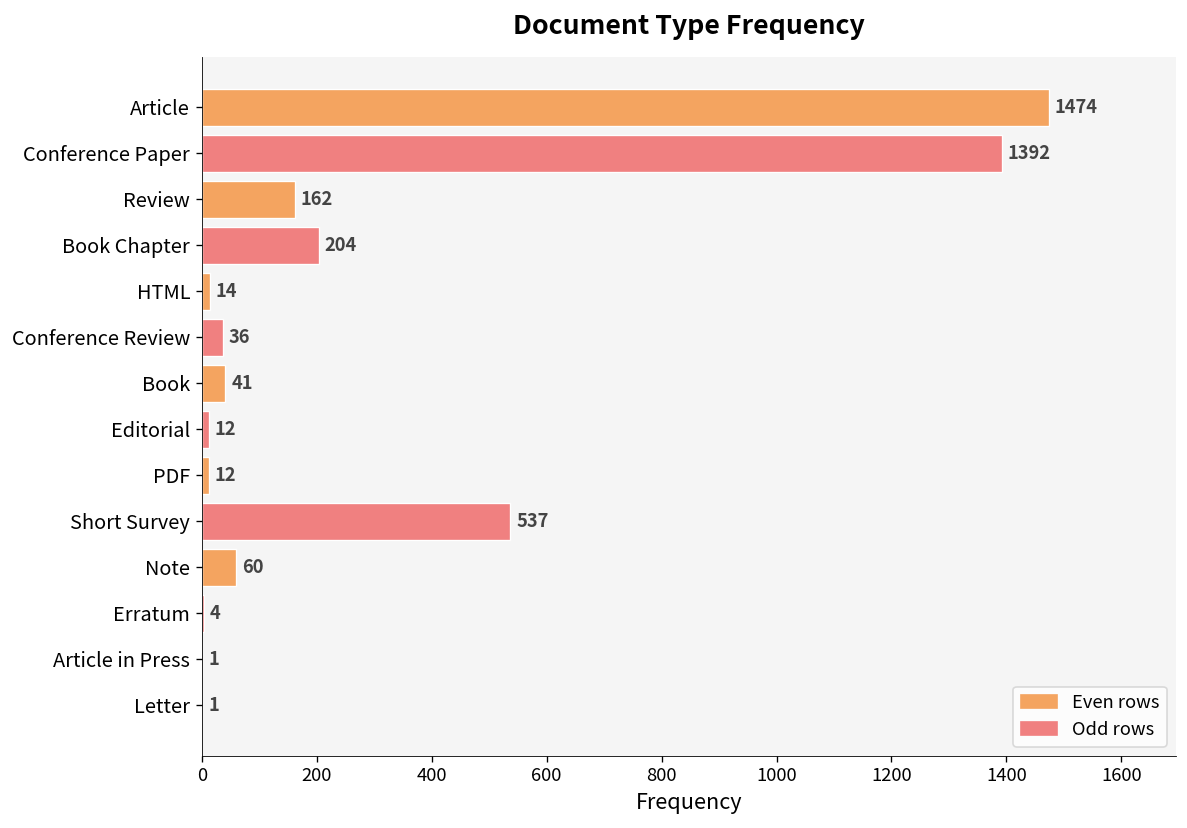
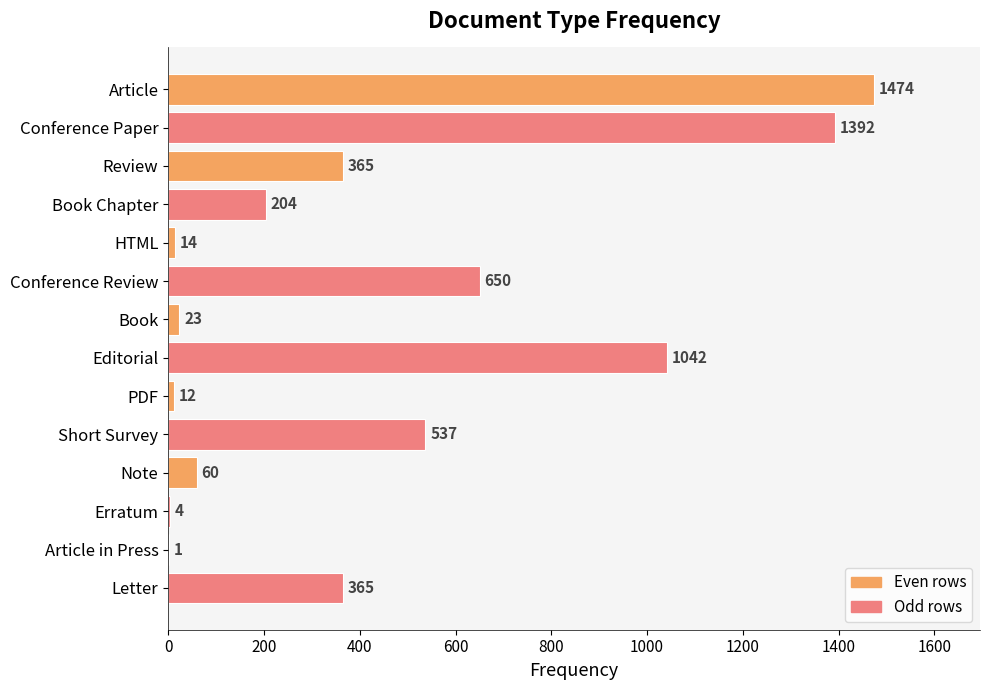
Review: 162 -> 365
Conference Review: 36 -> 650
Book: 41 -> 23
Editorial: 12 -> 1042
Letter: 1 -> 365
